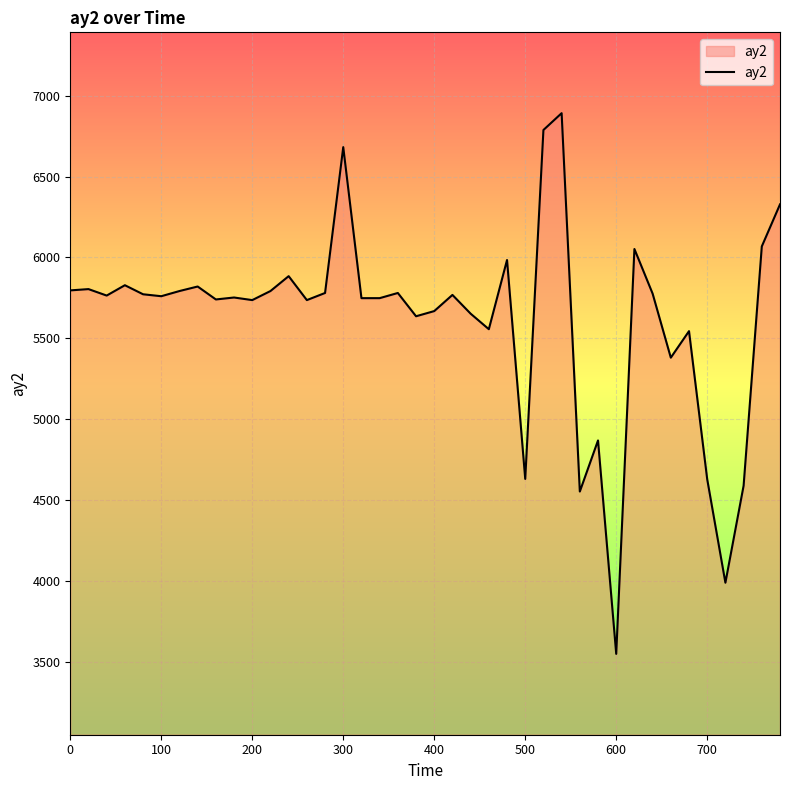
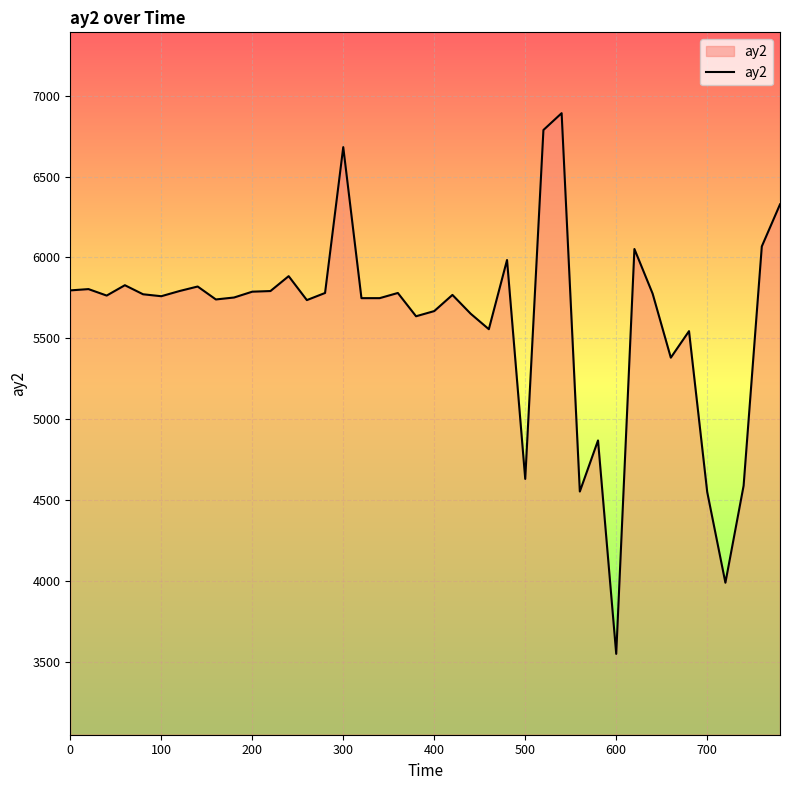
200: 5740 -> 5790
700: 4630 -> 4550
